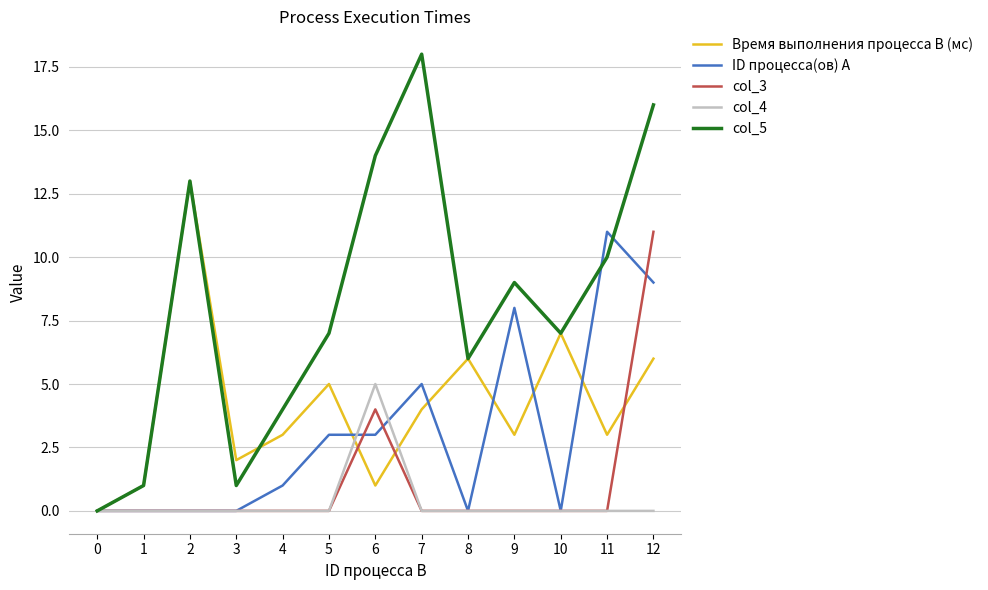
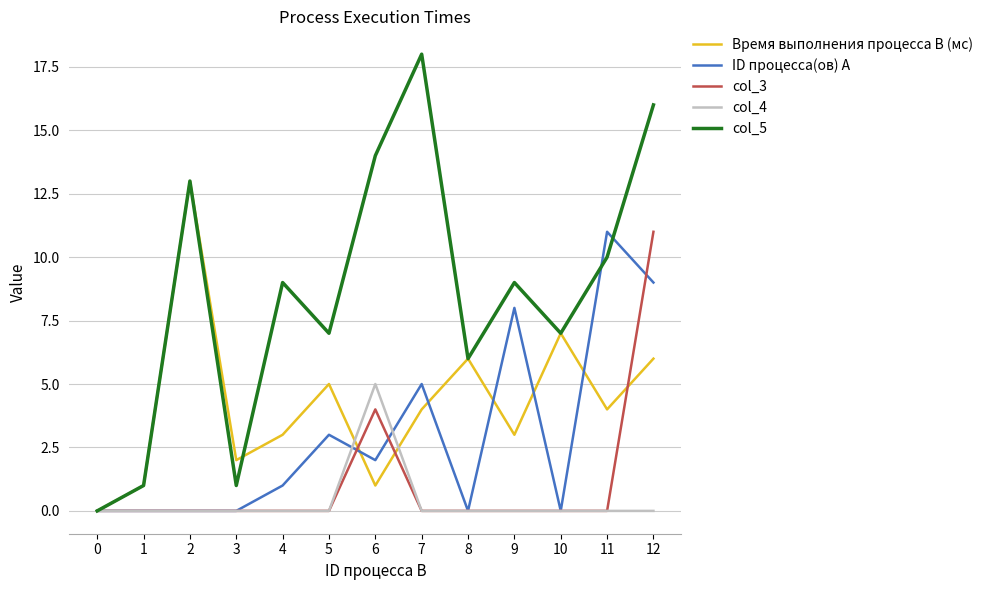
col_5, 4: 4 -> 9
ID процесса(ов) A, 6: 3 -> 2
Время выполнения процесса B (мс), 11: 3 -> 4
